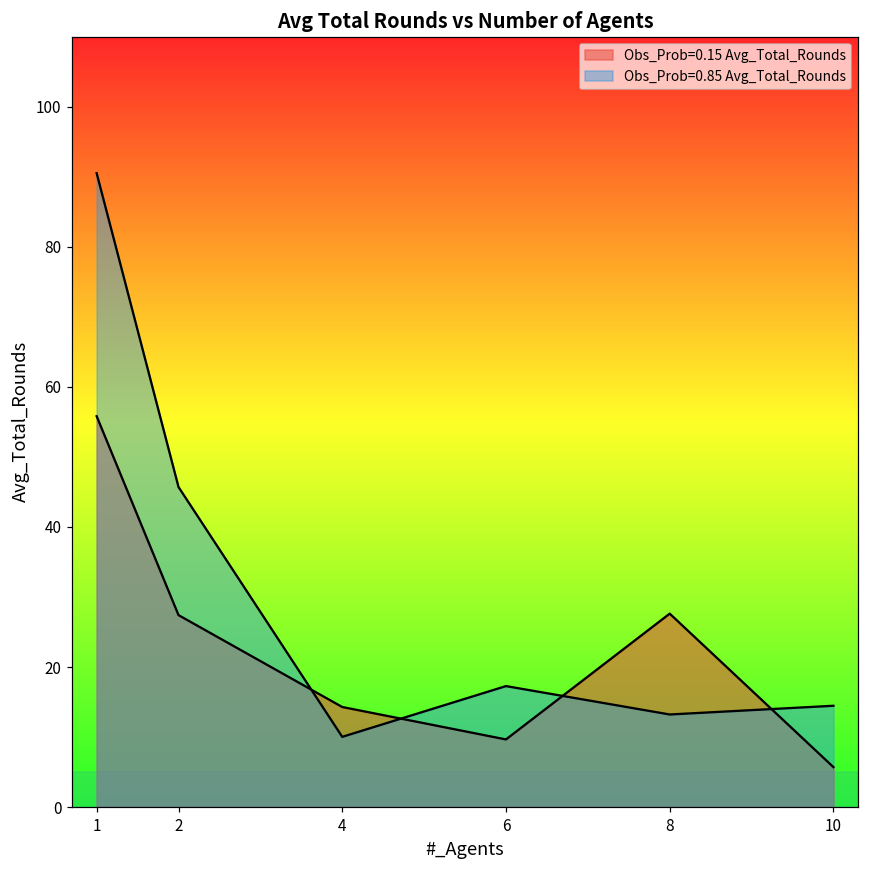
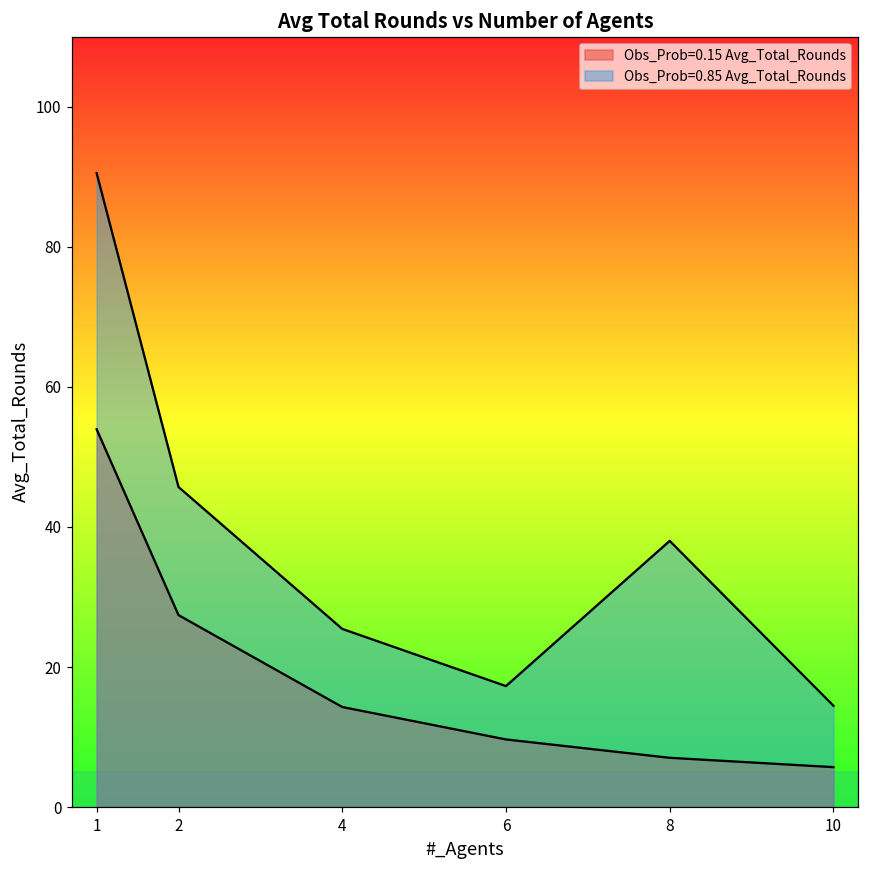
Obs_Prob=0.15 Avg_Total_Rounds, 1: 56 -> 54
Obs_Prob=0.85 Avg_Total_Rounds, 4: 10 -> 25
Obs_Prob=0.15 Avg_Total_Rounds, 8: 28 -> 7
Obs_Prob=0.85 Avg_Total_Rounds, 8: 13 -> 38
